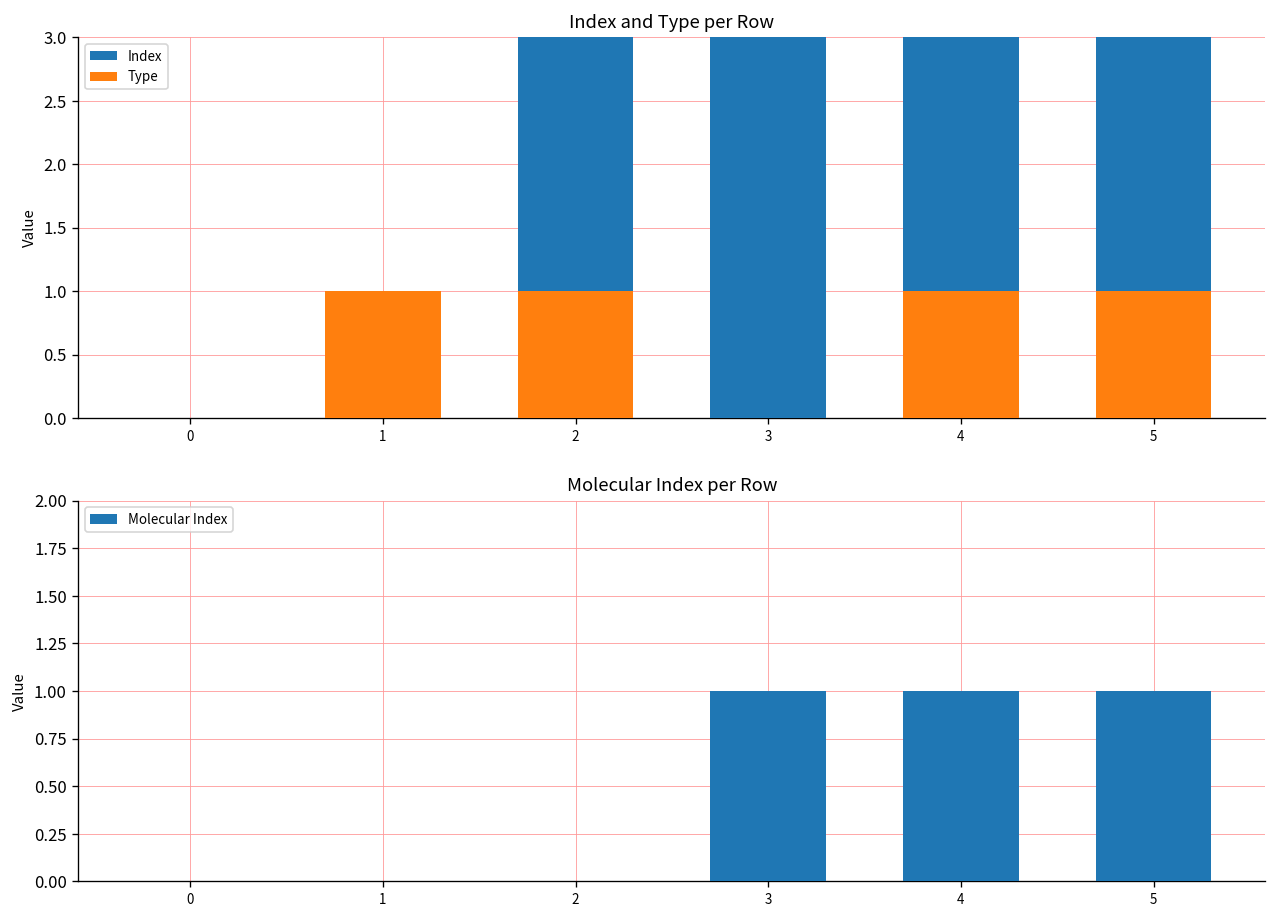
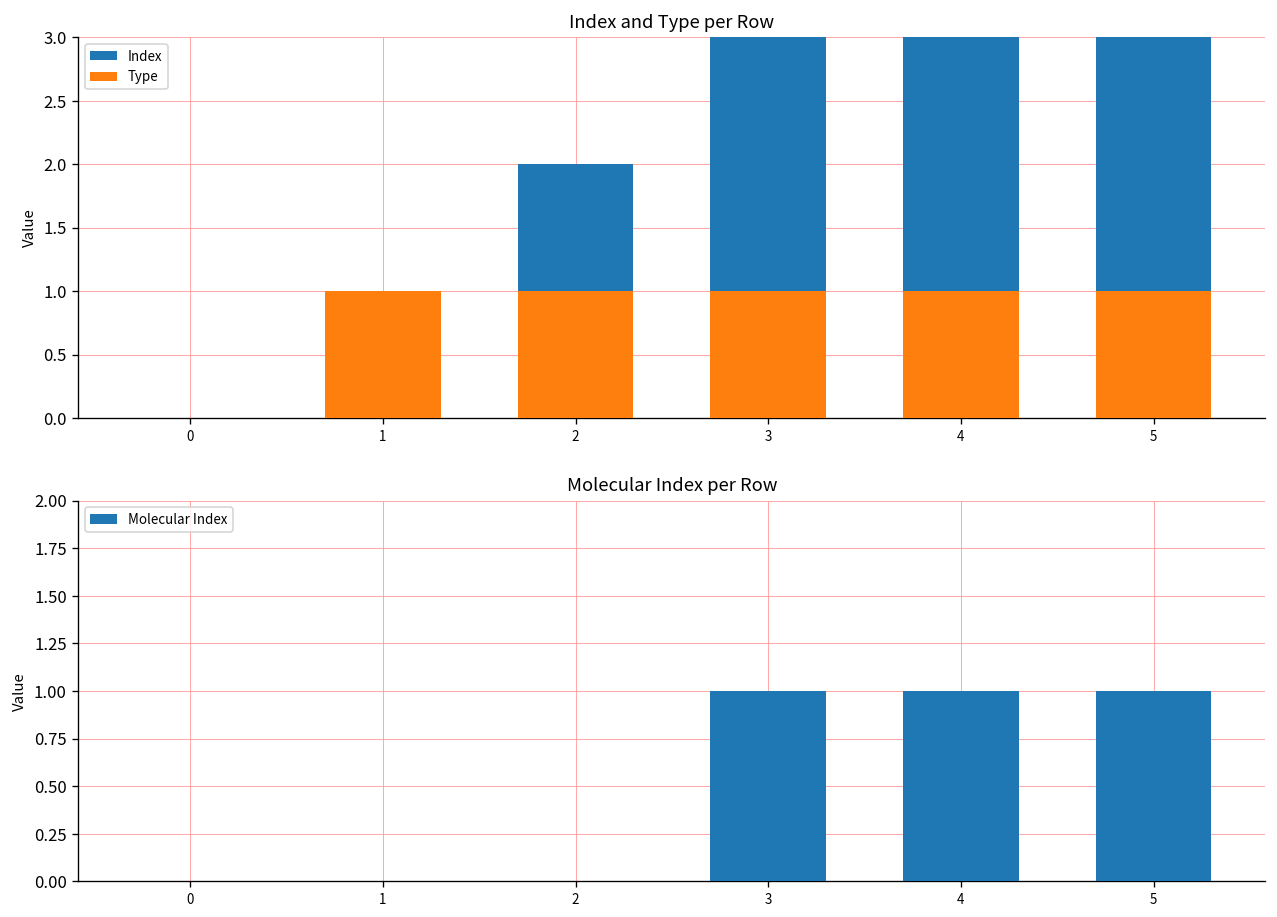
Index and Type per Row, Index, 2: 3 -> 2
Index and Type per Row, Type, 3: 0 -> 1
